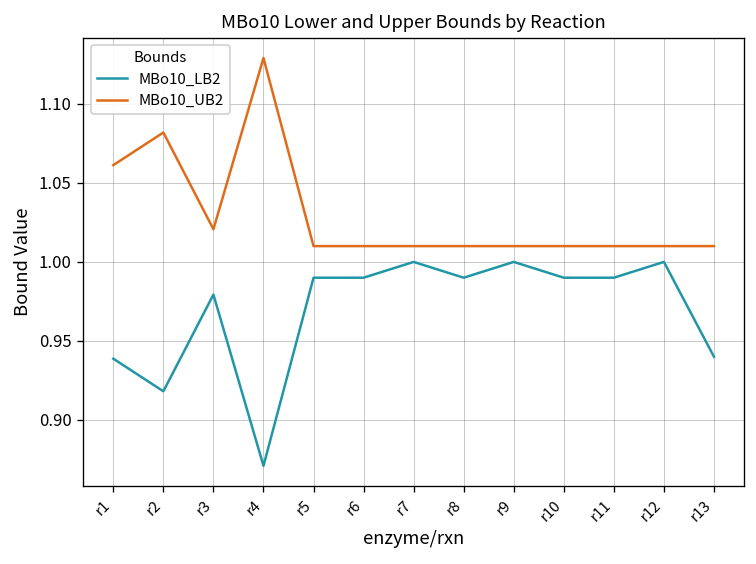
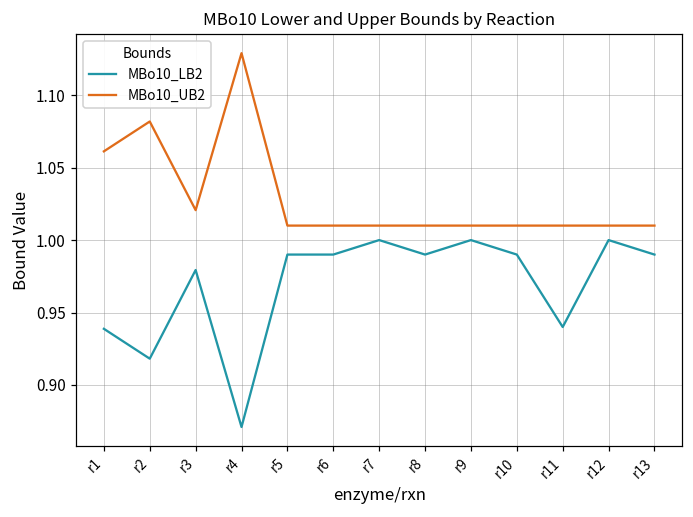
MBo10_LB2, r11: 0.99 -> 0.94
MBo10_LB2, r13: 0.94 -> 0.99
